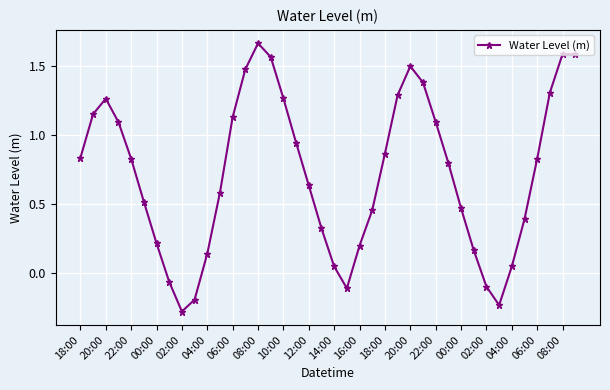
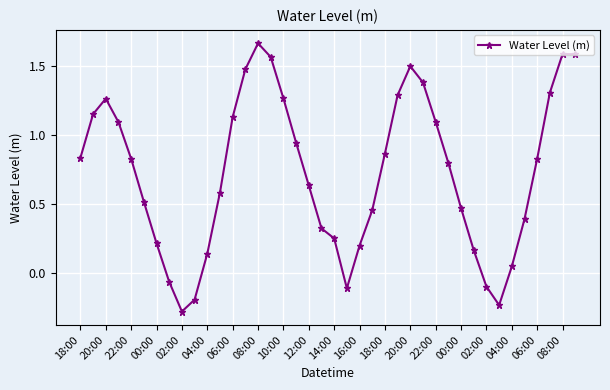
14:00: 0.05 -> 0.25
